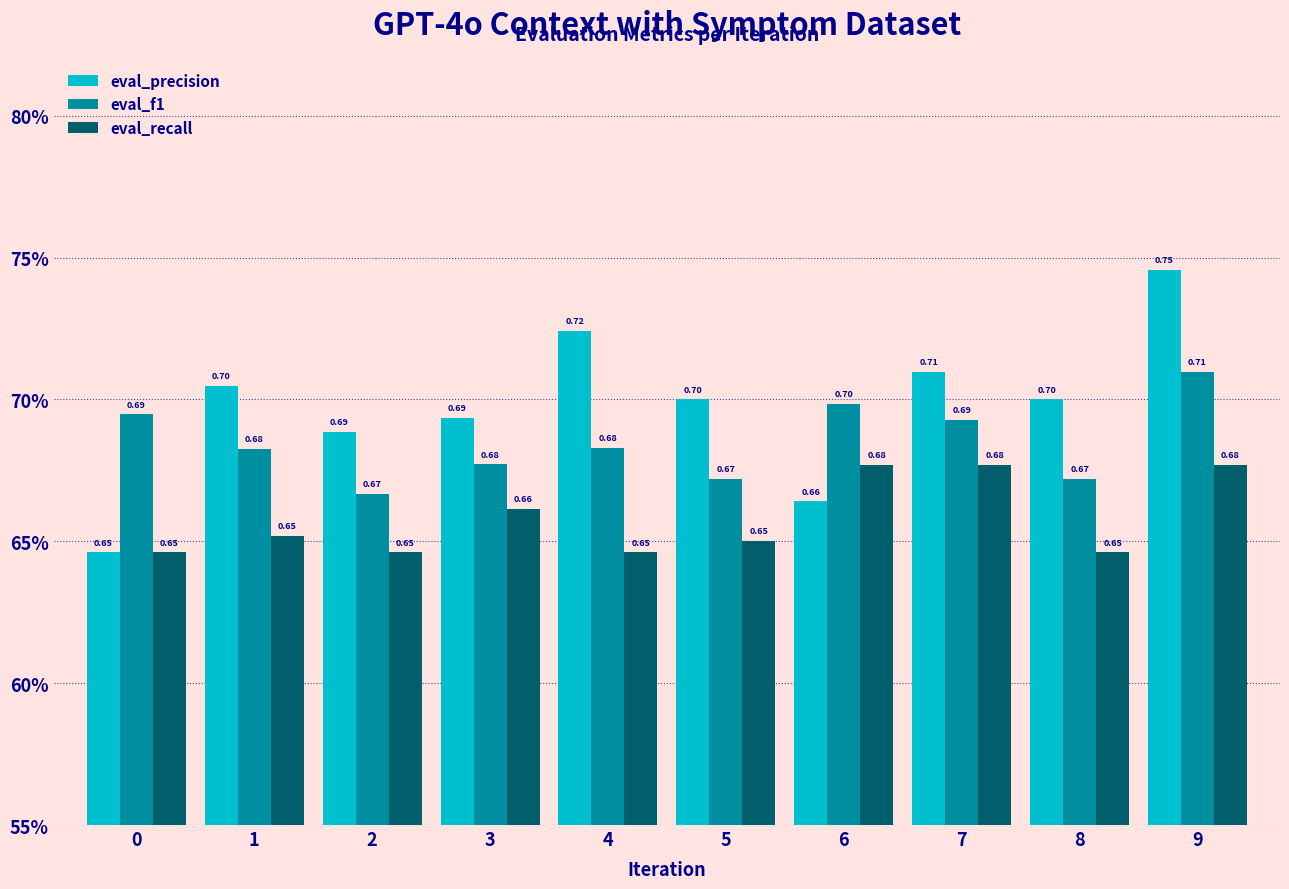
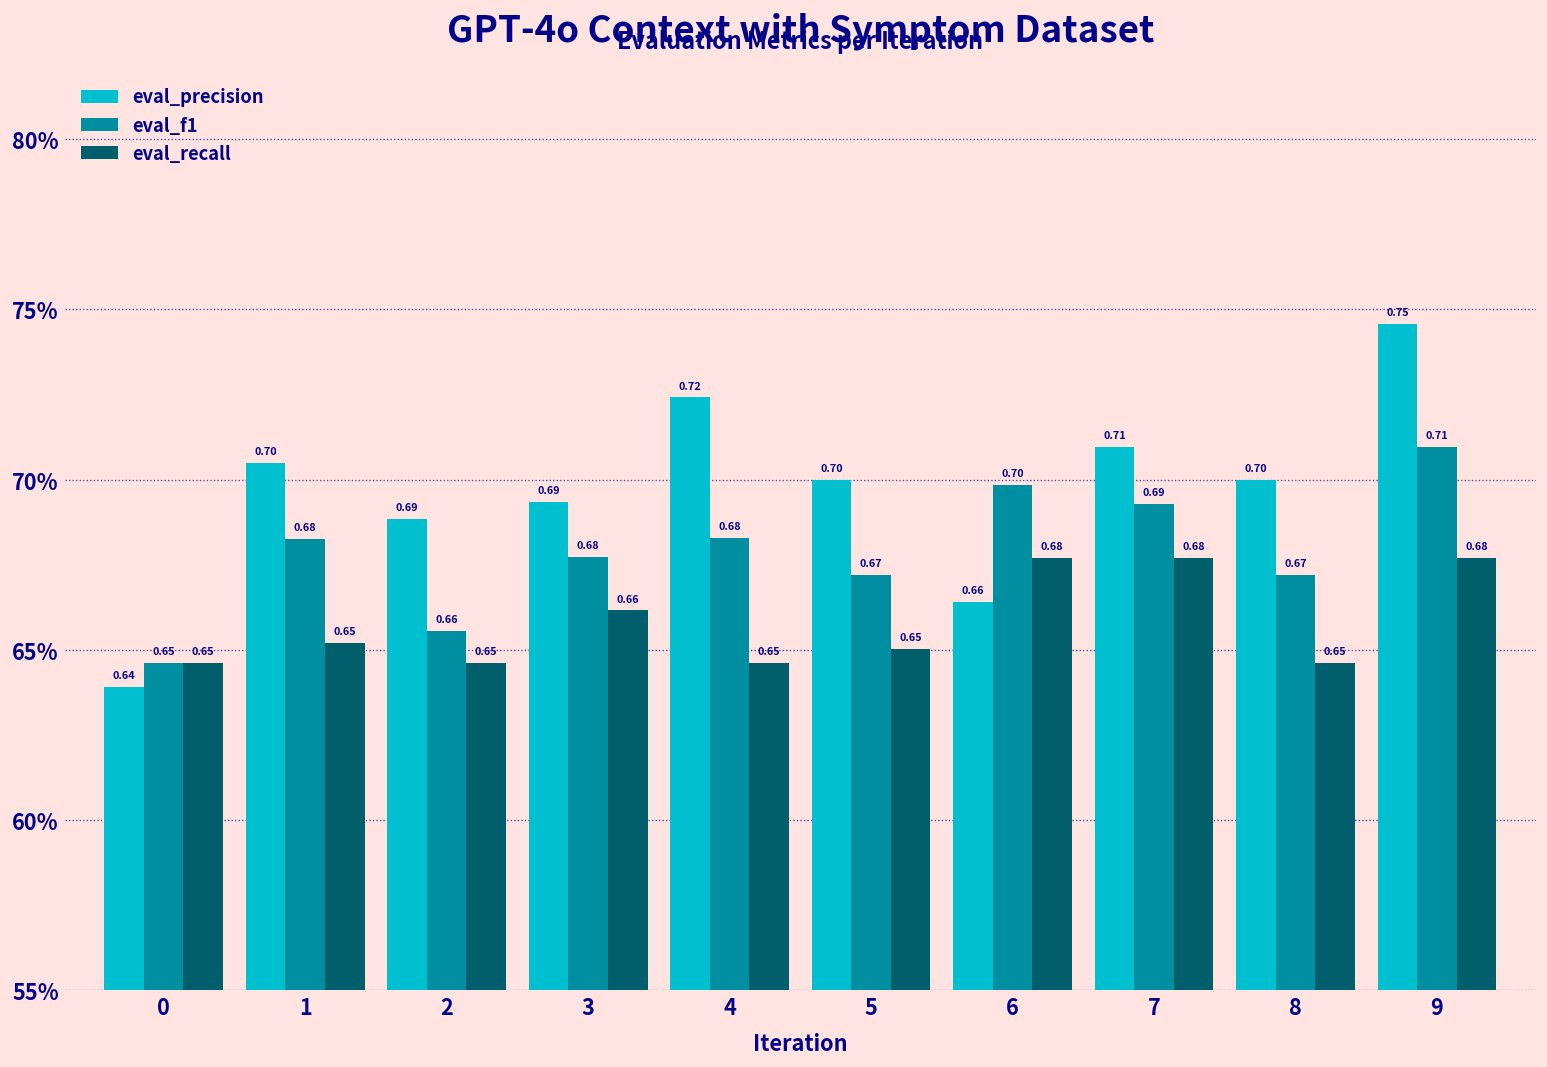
eval_precision, 0: 0.65 -> 0.64
eval_f1, 0: 0.69 -> 0.65
eval_f1, 2: 0.67 -> 0.66
